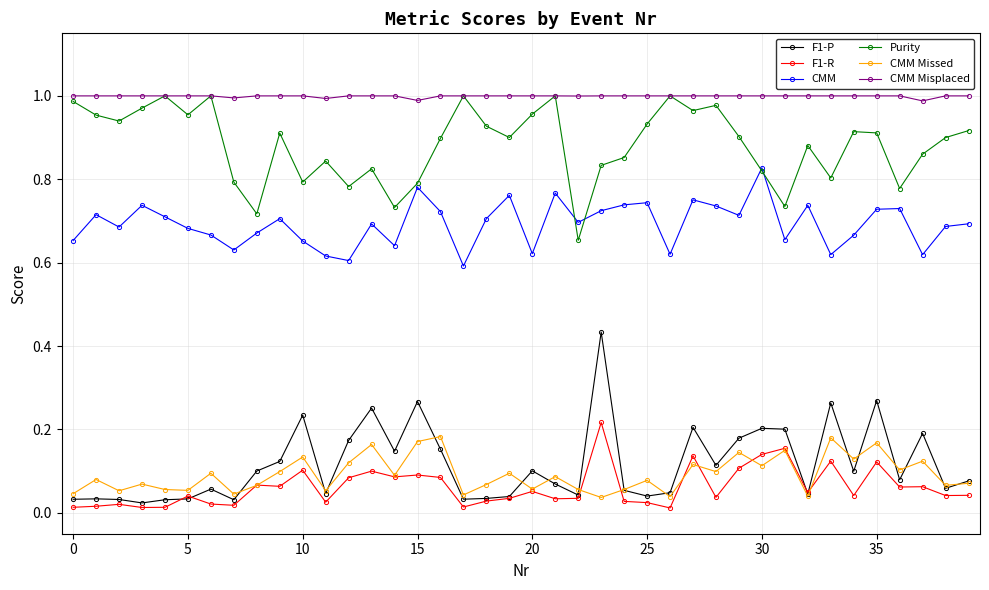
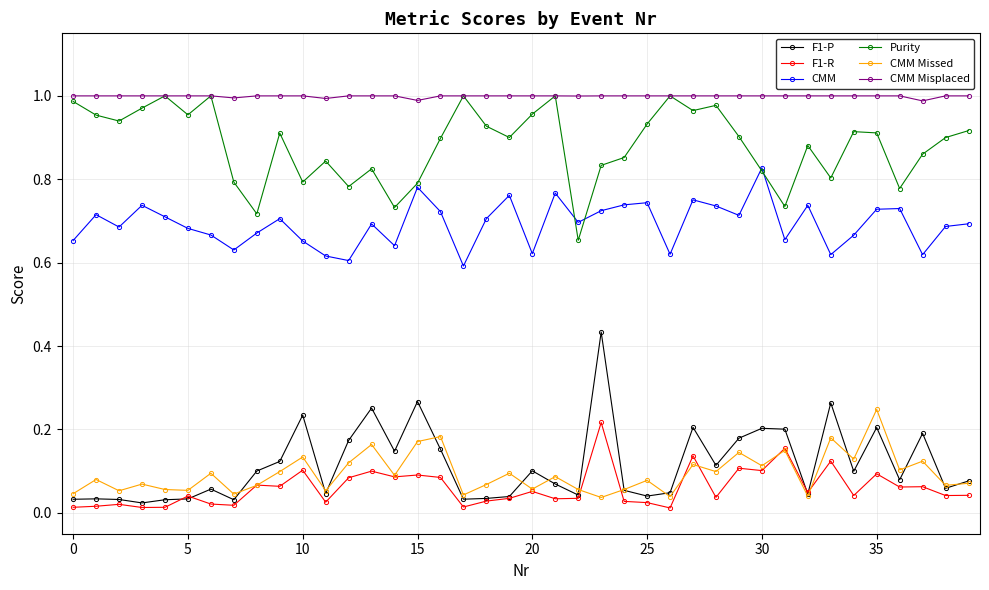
F1-R, 30: 0.14 -> 0.10
F1-P, 35: 0.27 -> 0.20
F1-R, 35: 0.12 -> 0.09
CMM Missed, 35: 0.17 -> 0.25
